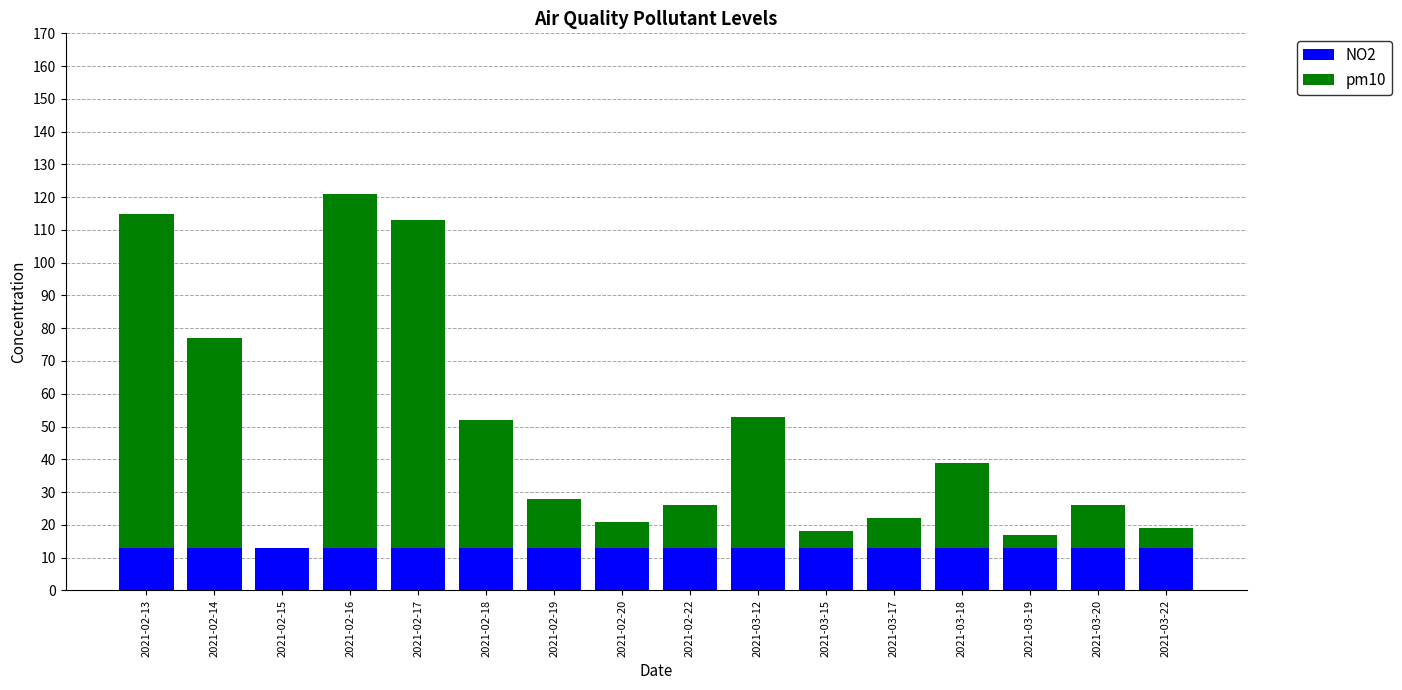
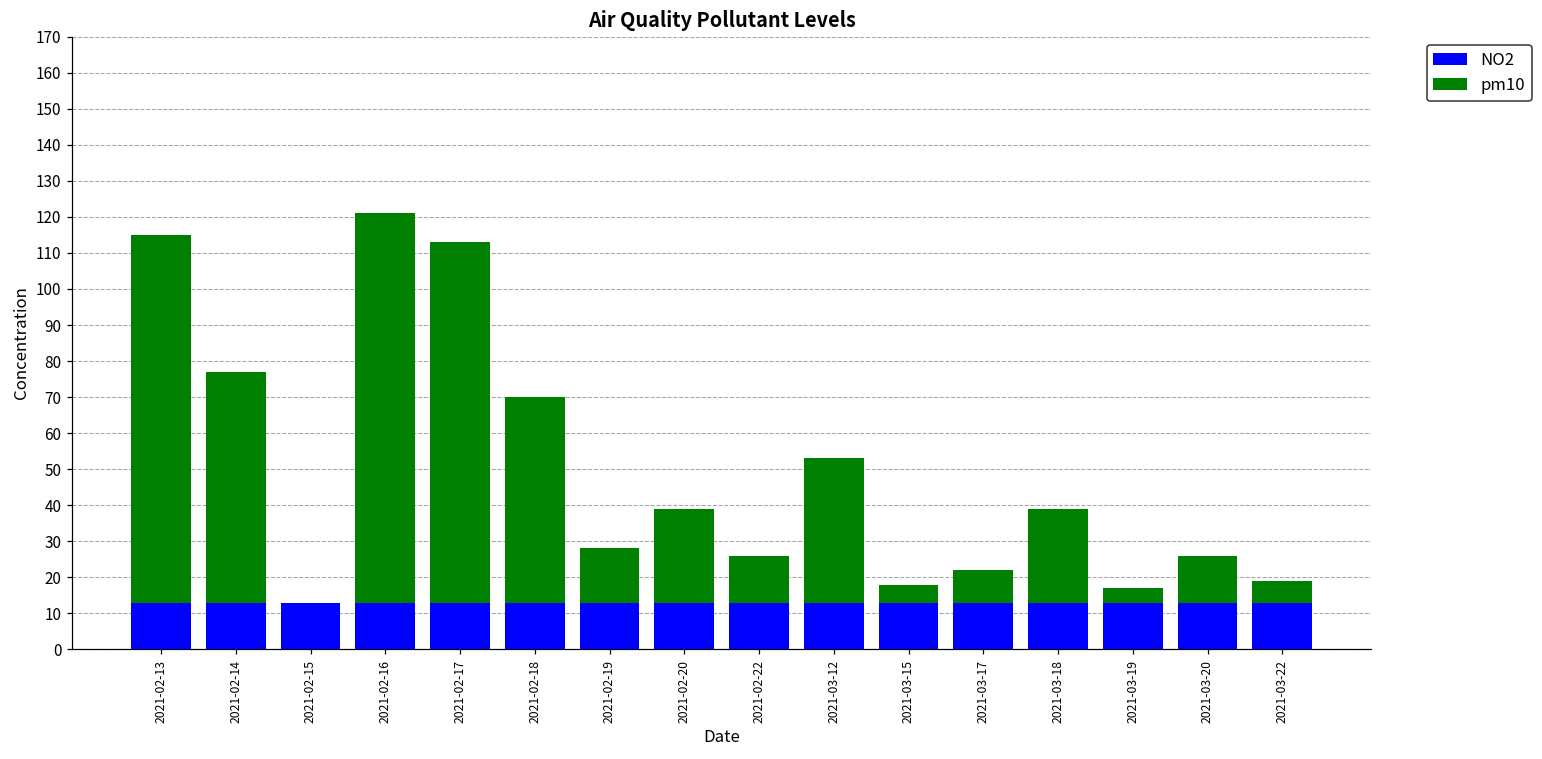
pm10, 2021-02-18: 39 -> 57
pm10, 2021-02-20: 8 -> 26
